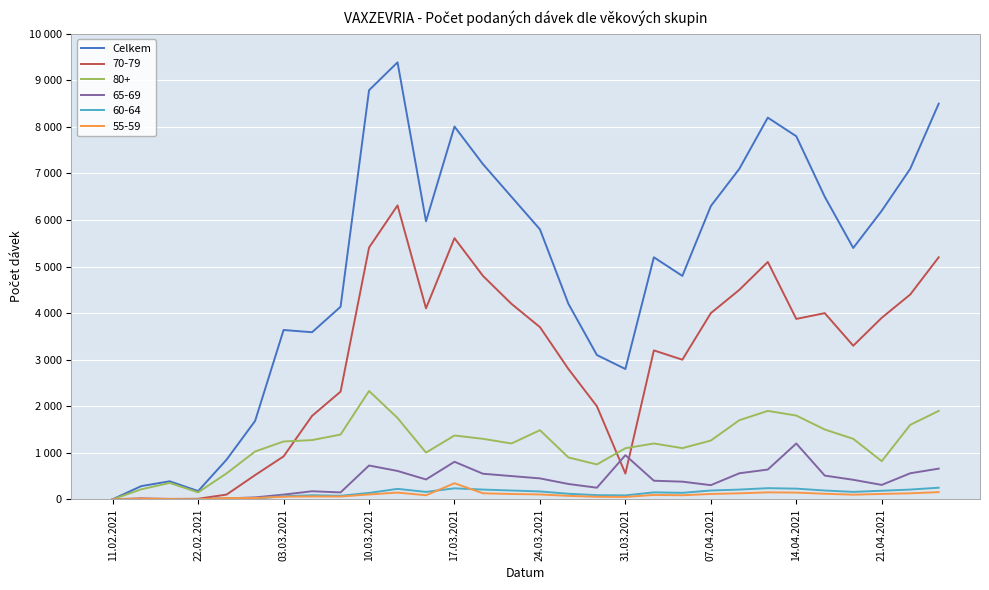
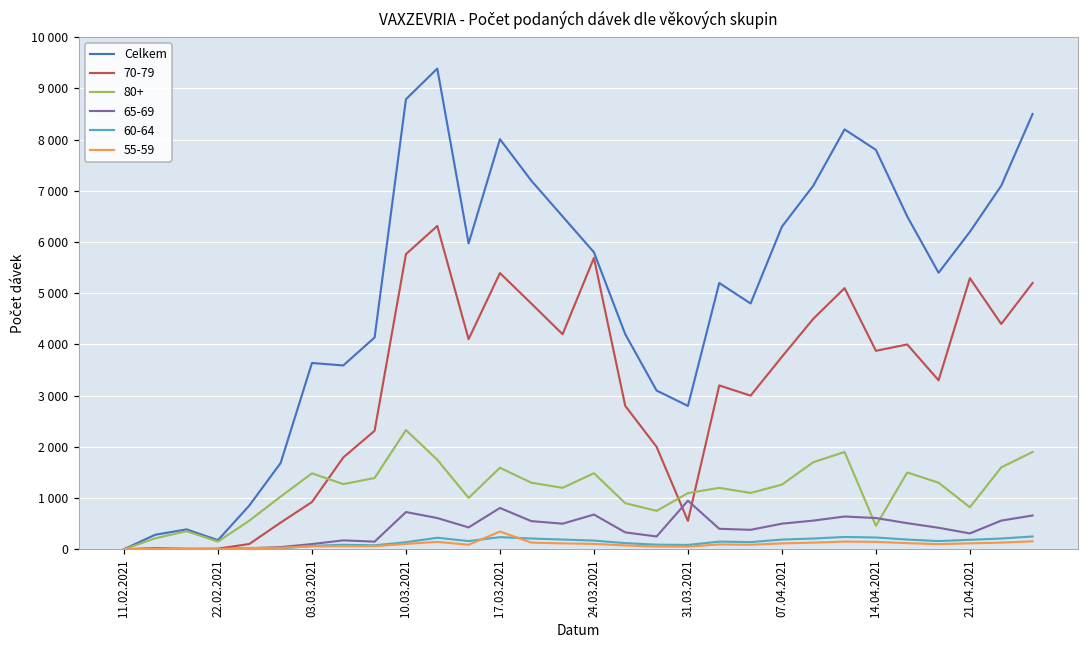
80+, 03.03.2021: 1200 -> 1500
70-79, 10.03.2021: 5400 -> 5800
70-79, 17.03.2021: 5600 -> 5400
80+, 17.03.2021: 1400 -> 1600
70-79, 24.03.2021: 3700 -> 5700
65-69, 24.03.2021: 500 -> 700
70-79, 07.04.2021: 4000 -> 3800
65-69, 07.04.2021: 300 -> 500
80+, 14.04.2021: 1800 -> 500
65-69, 14.04.2021: 1200 -> 600
70-79, 21.04.2021: 3900 -> 5300
